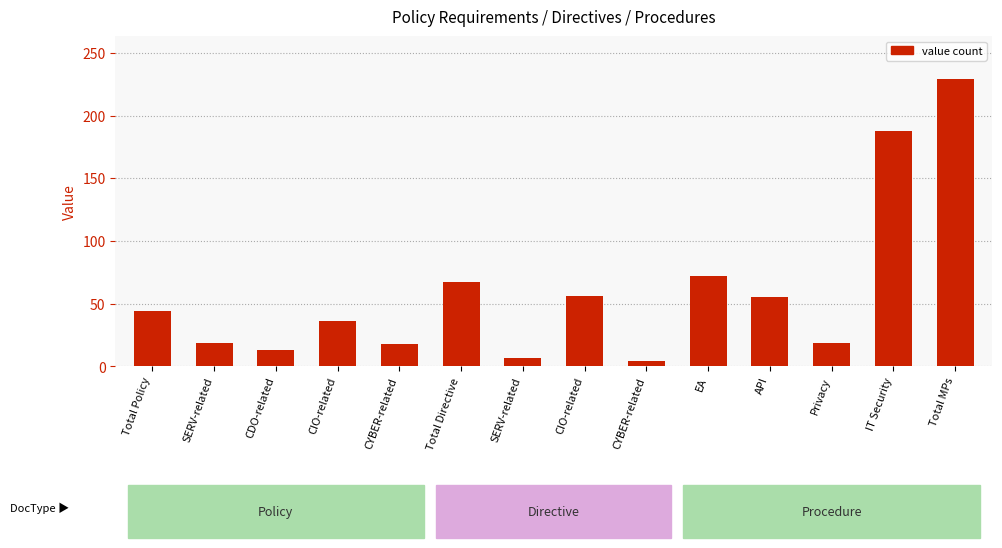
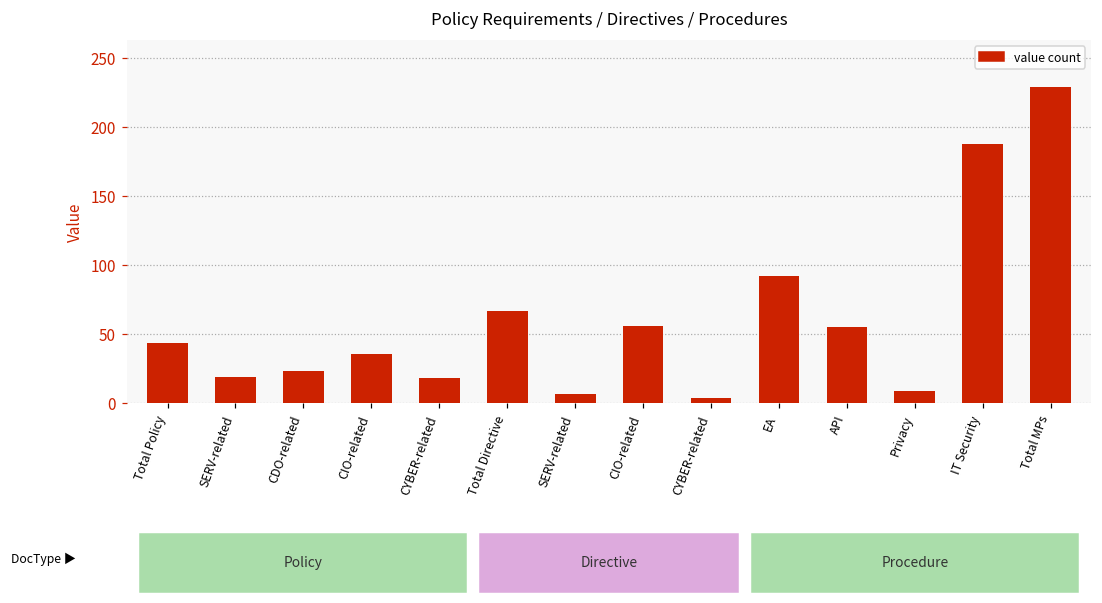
CDO-related: 13 -> 23
EA: 72 -> 92
Privacy: 19 -> 9
